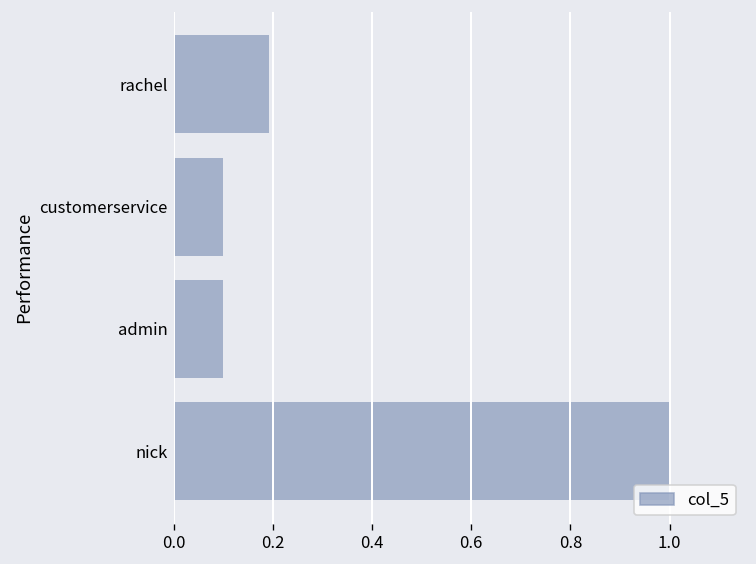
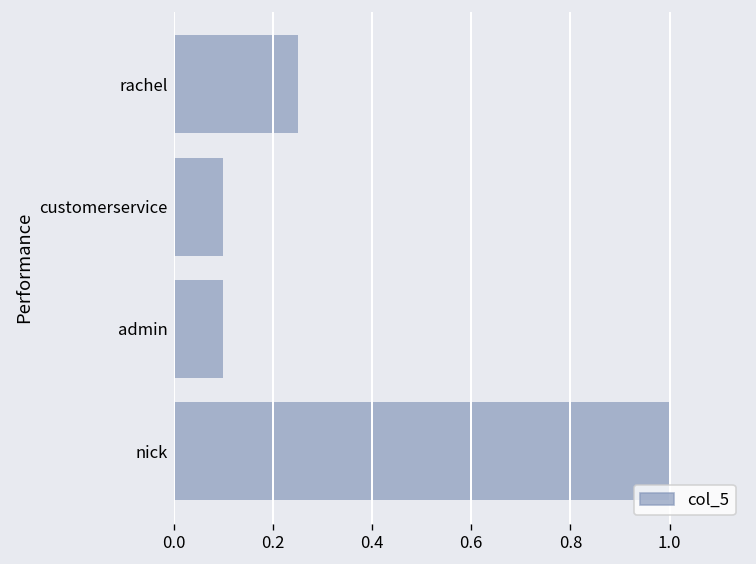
rachel: 0.19 -> 0.25
